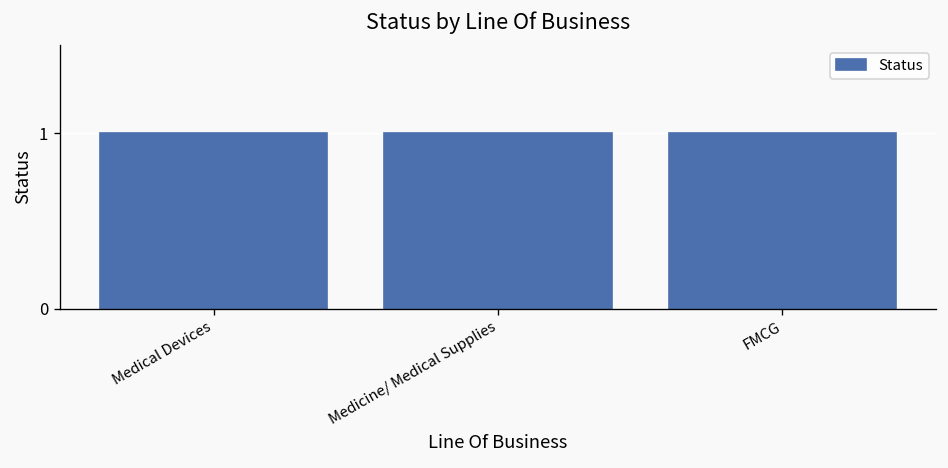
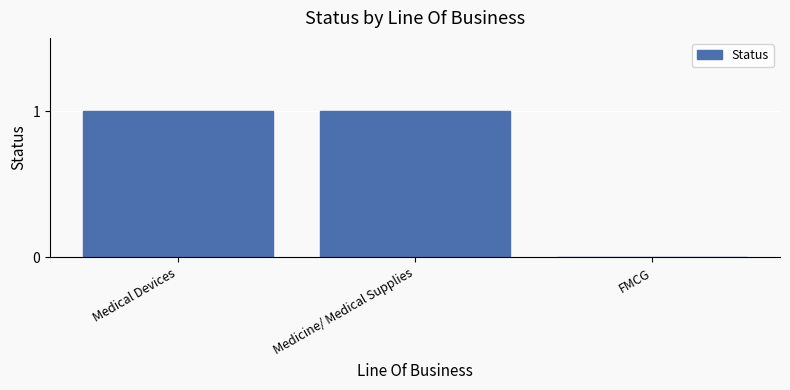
FMCG: 1 -> 0
